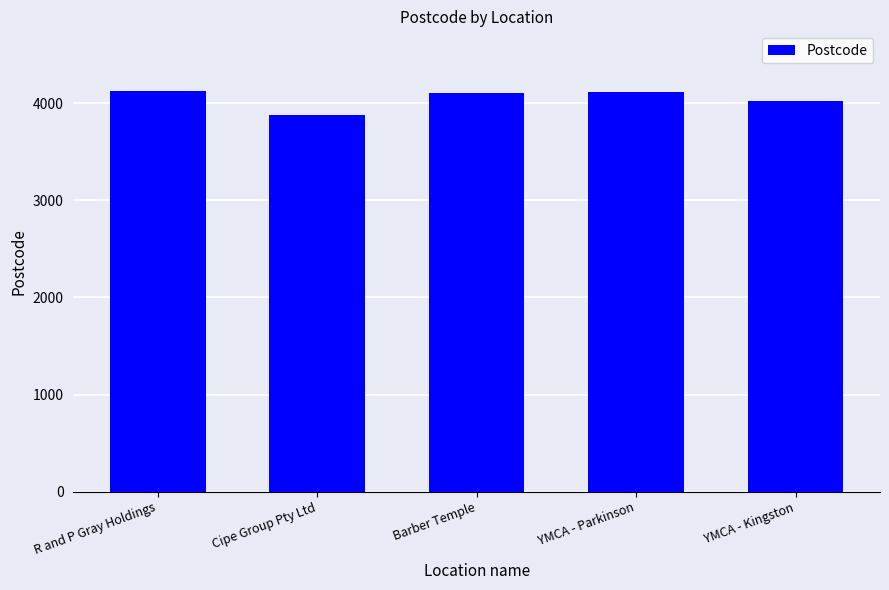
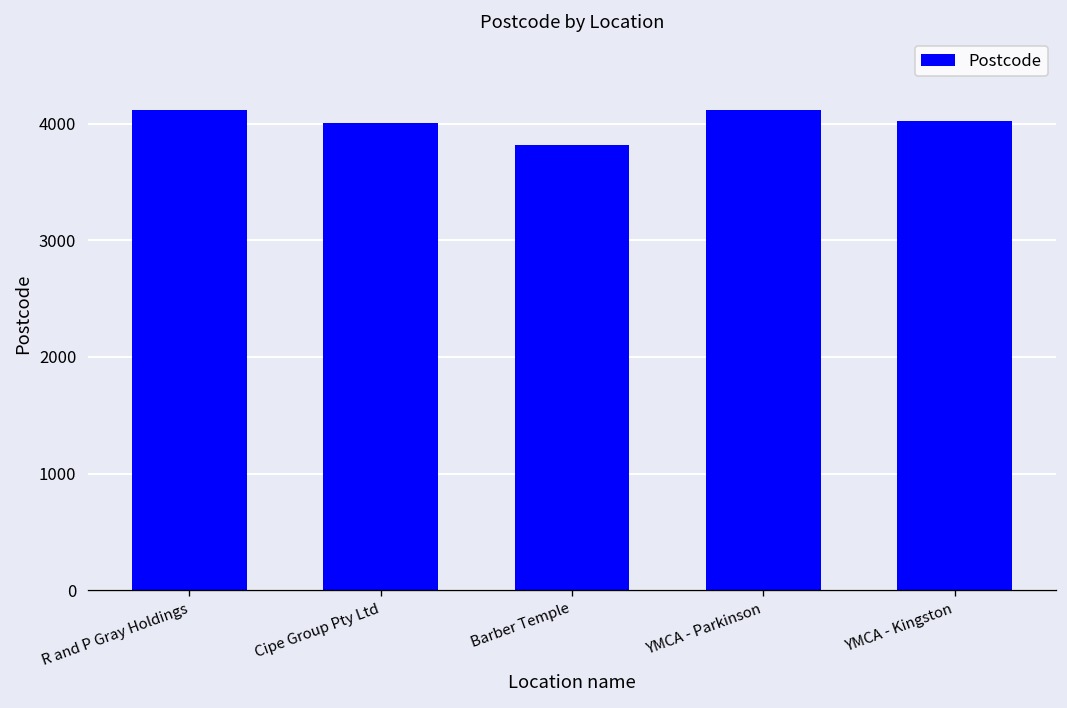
Cipe Group Pty Ltd: 3900 -> 4000
Barber Temple: 4100 -> 3800
